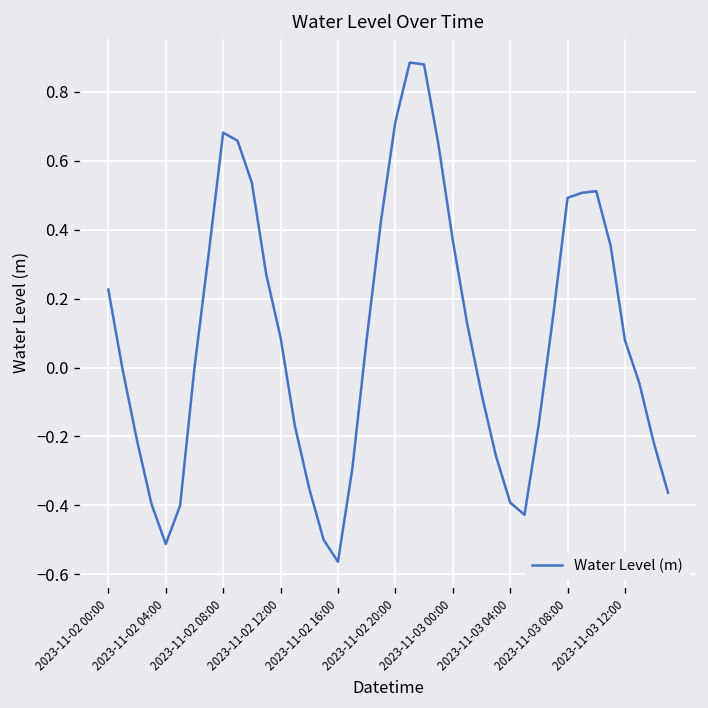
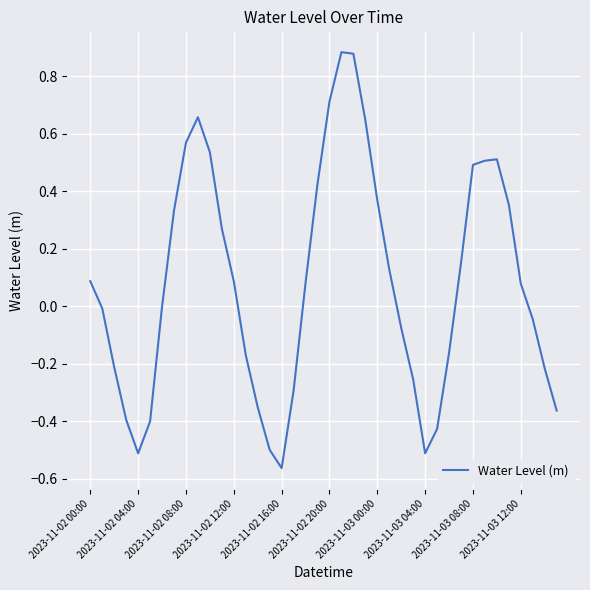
2023-11-02 00:00: 0.23 -> 0.09
2023-11-02 08:00: 0.68 -> 0.57
2023-11-03 04:00: -0.39 -> -0.51
